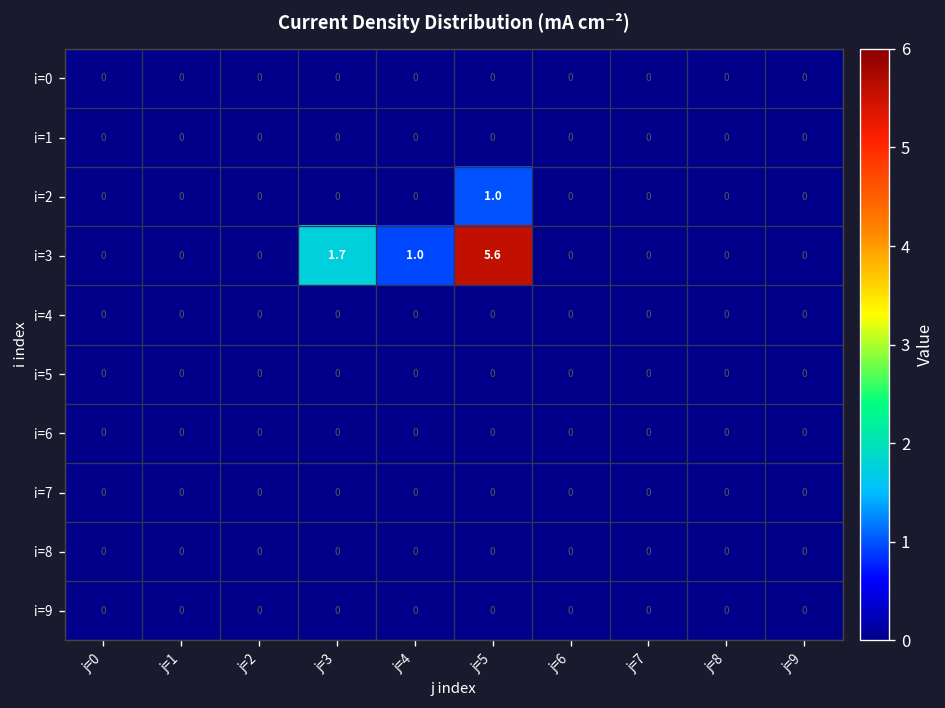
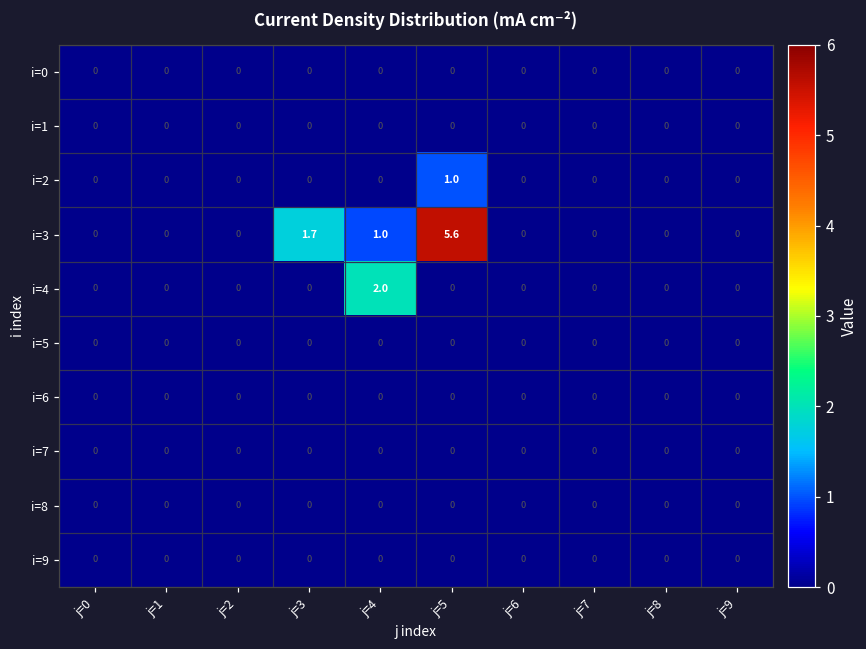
i=4, j=4: 0 -> 2.0
